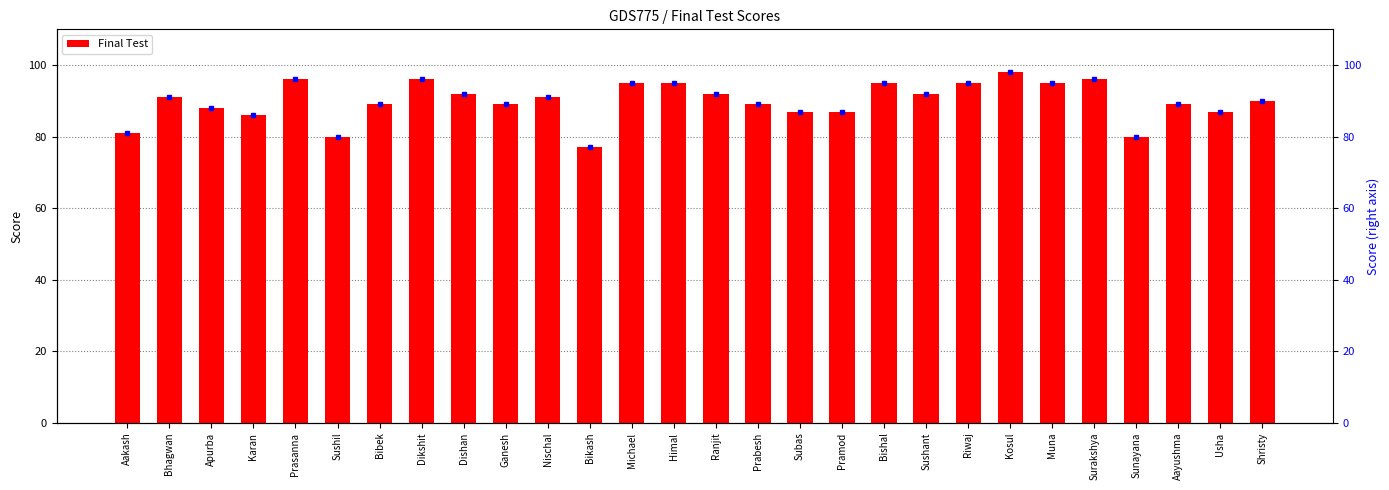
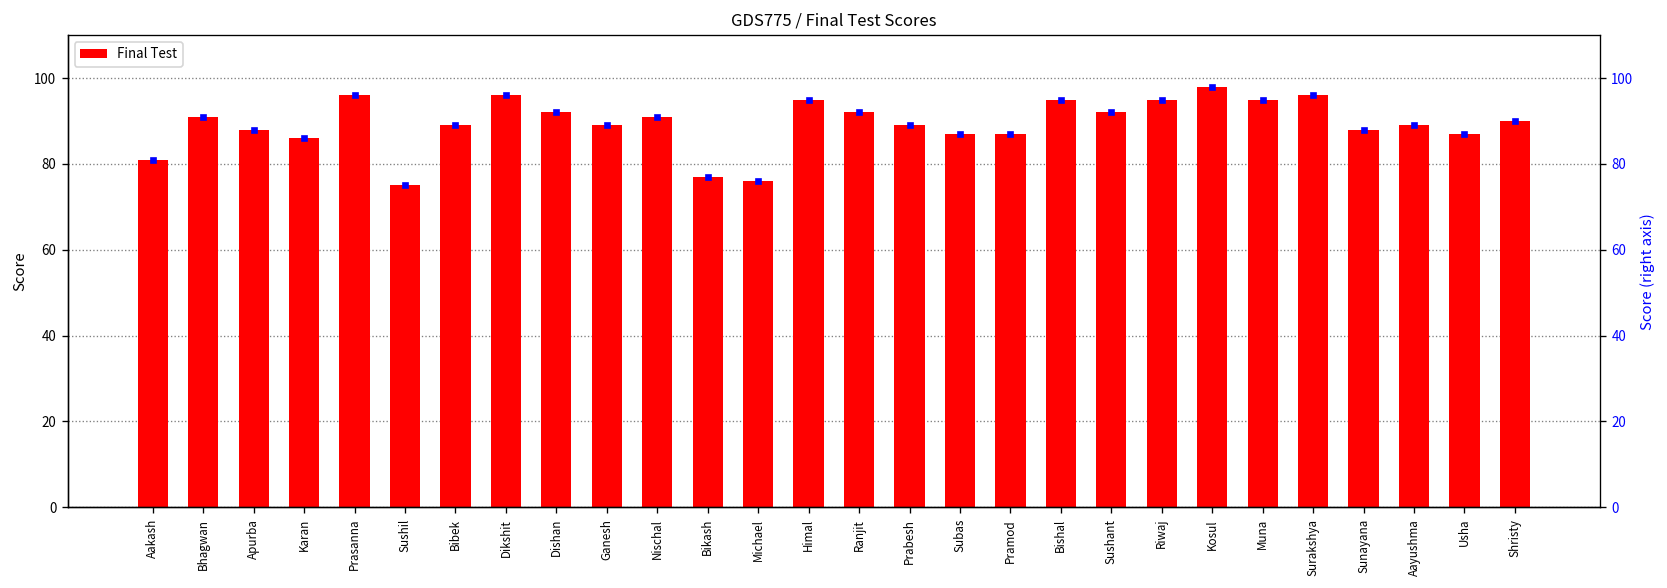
Final Test, Sushil: 80 -> 75
Final Test, Michael: 95 -> 76
Final Test, Sunayana: 80 -> 88
